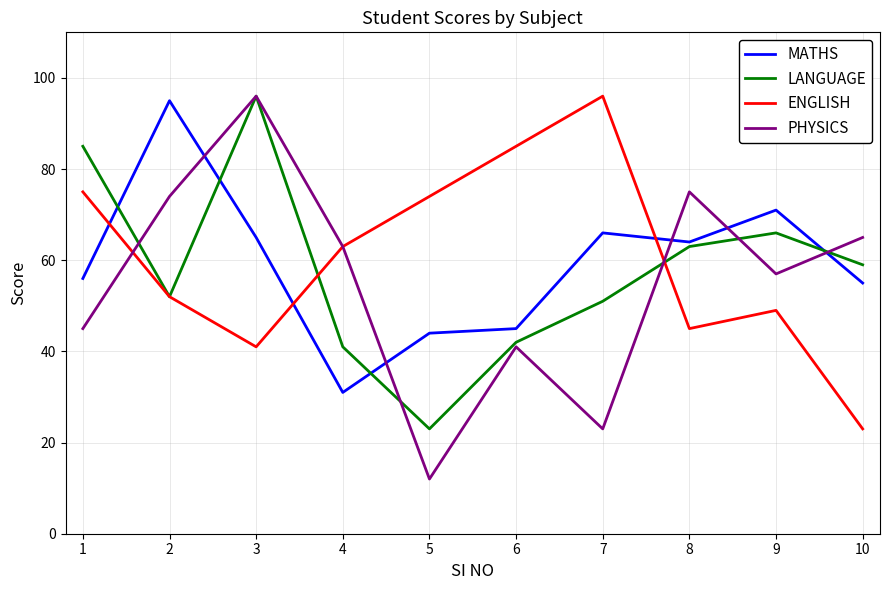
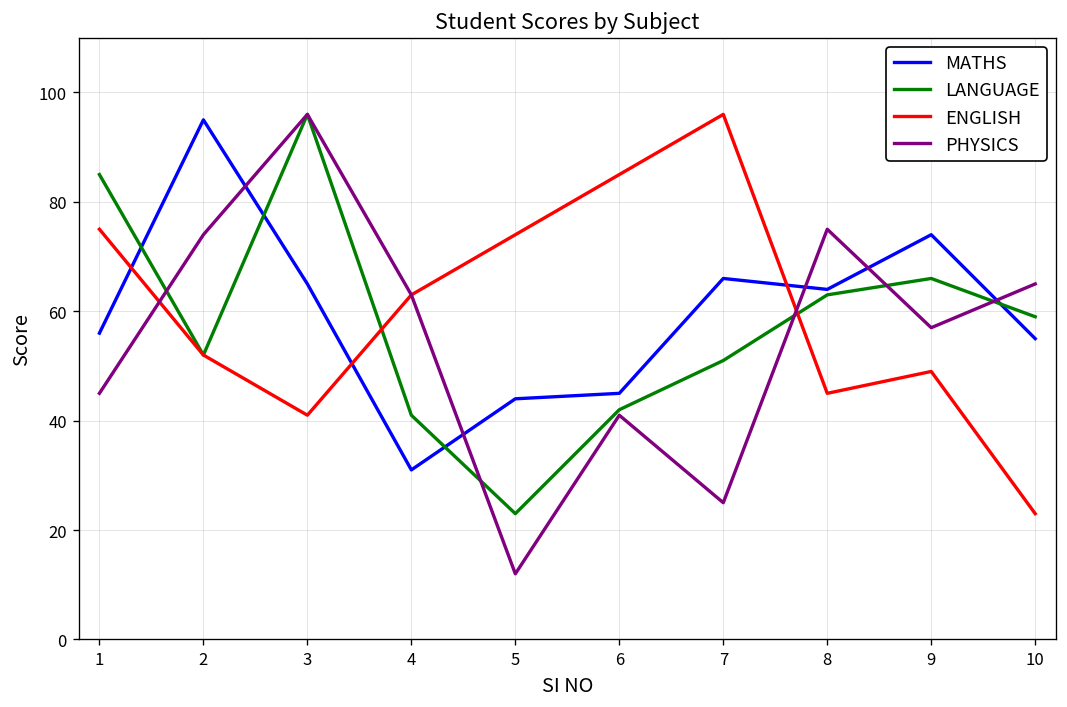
PHYSICS, 7: 23 -> 25
MATHS, 9: 71 -> 74
